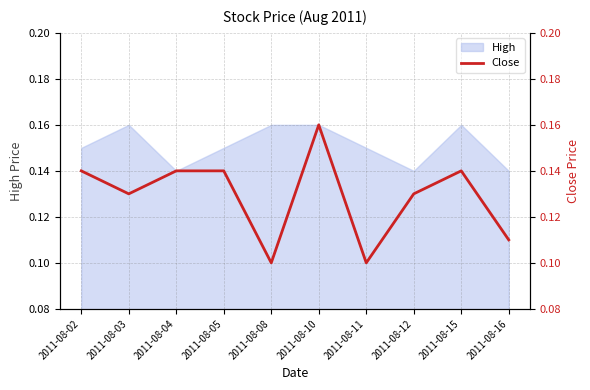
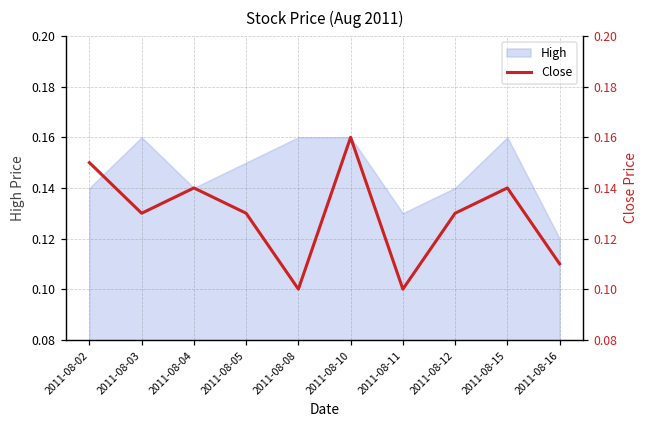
High, 2011-08-02: 0.15 -> 0.14
High, 2011-08-11: 0.15 -> 0.13
High, 2011-08-16: 0.14 -> 0.12
Close, 2011-08-02: 0.14 -> 0.15
Close, 2011-08-05: 0.14 -> 0.13
